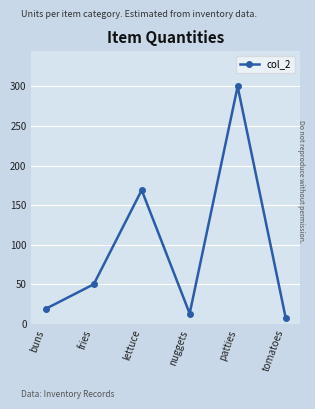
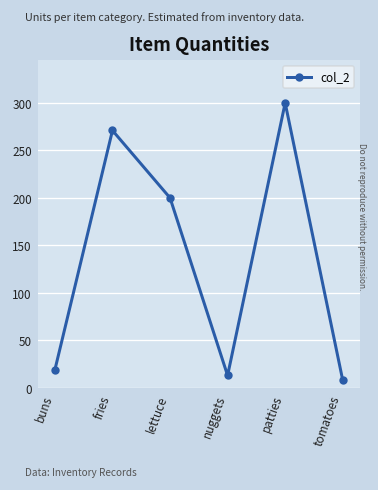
fries: 50 -> 270
lettuce: 170 -> 200
